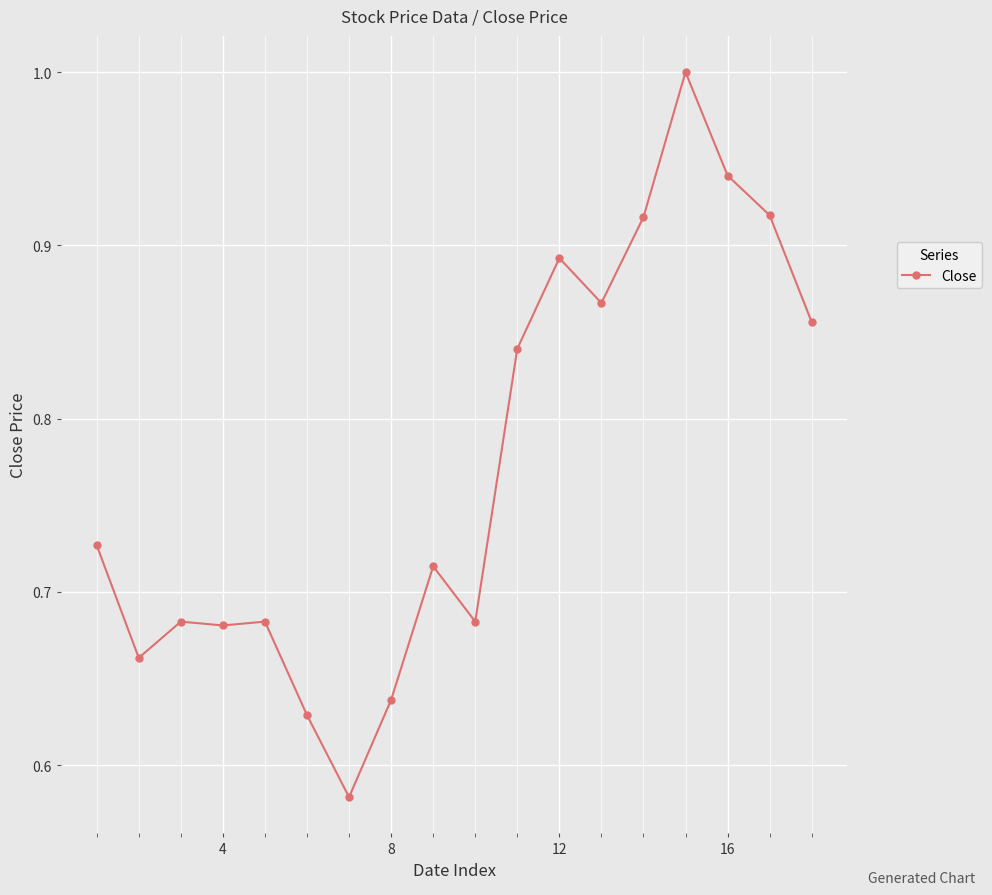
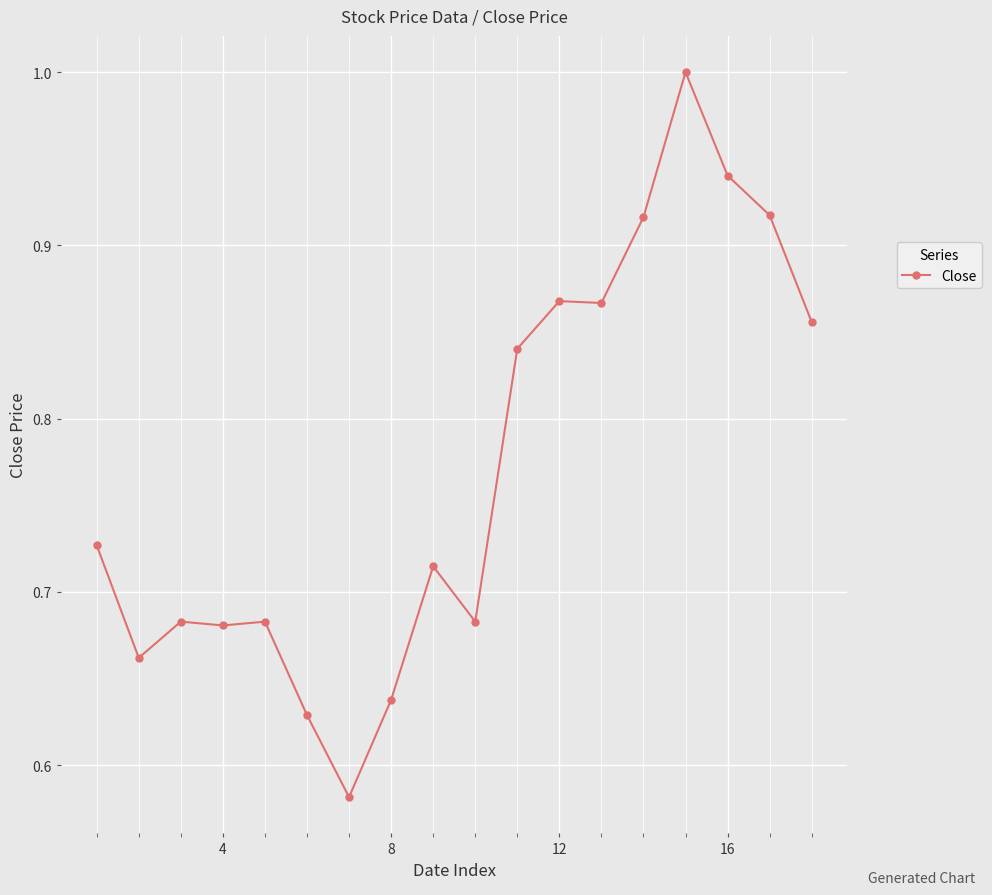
12: 0.893 -> 0.868
